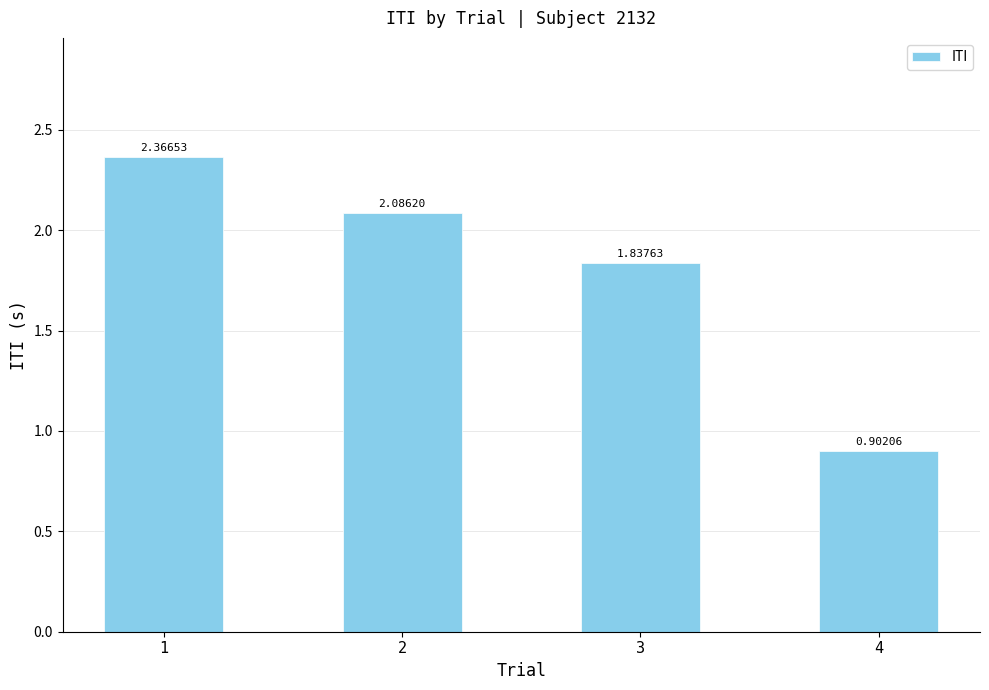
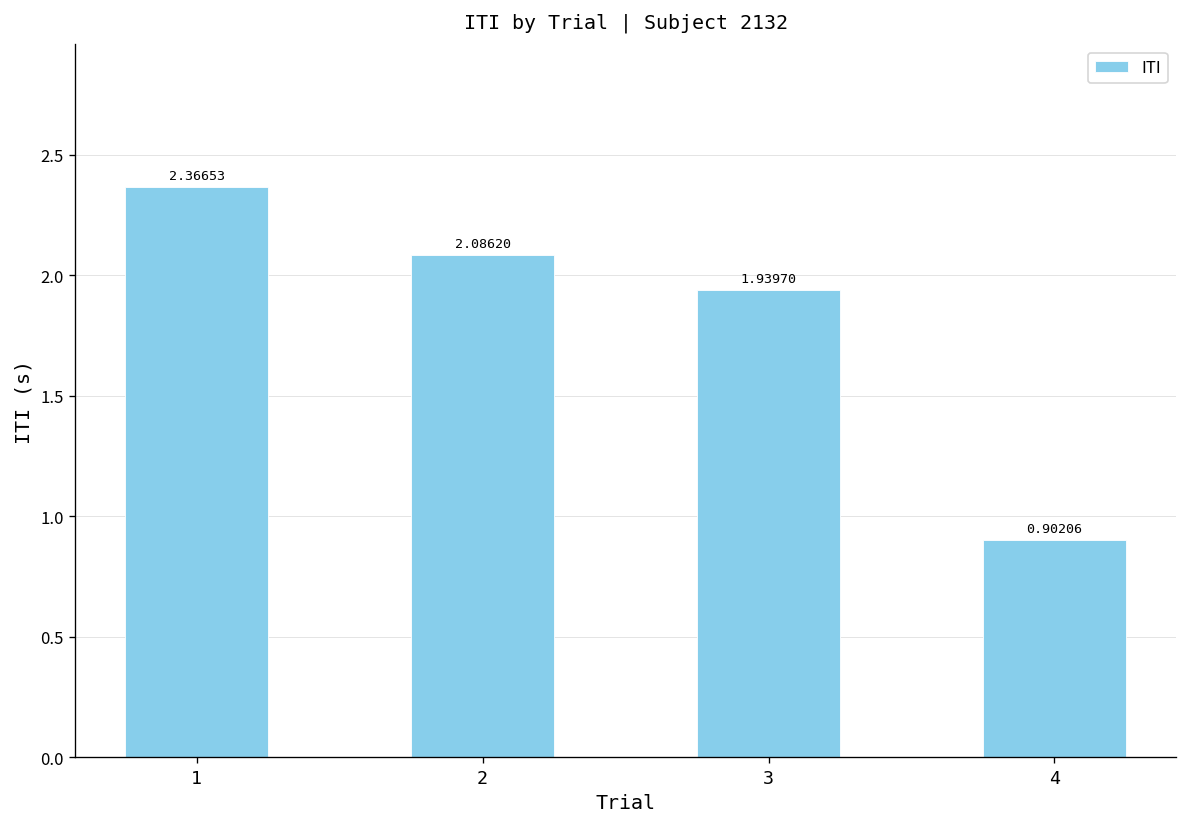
3: 1.83763 -> 1.93970
